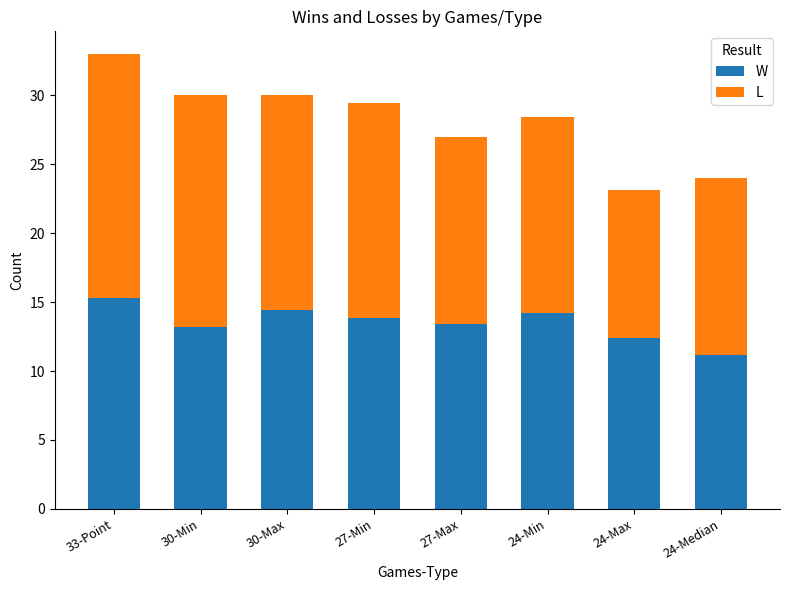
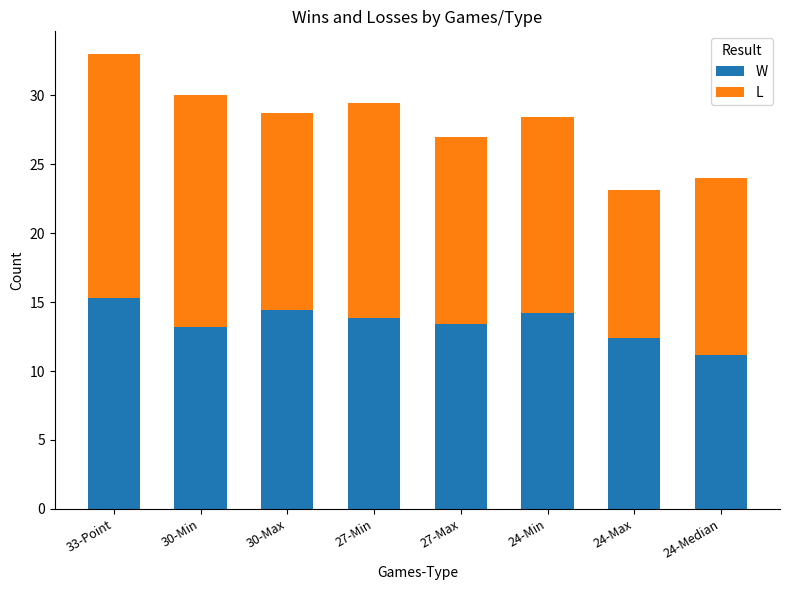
L, 30-Max: 15.6 -> 14.3
